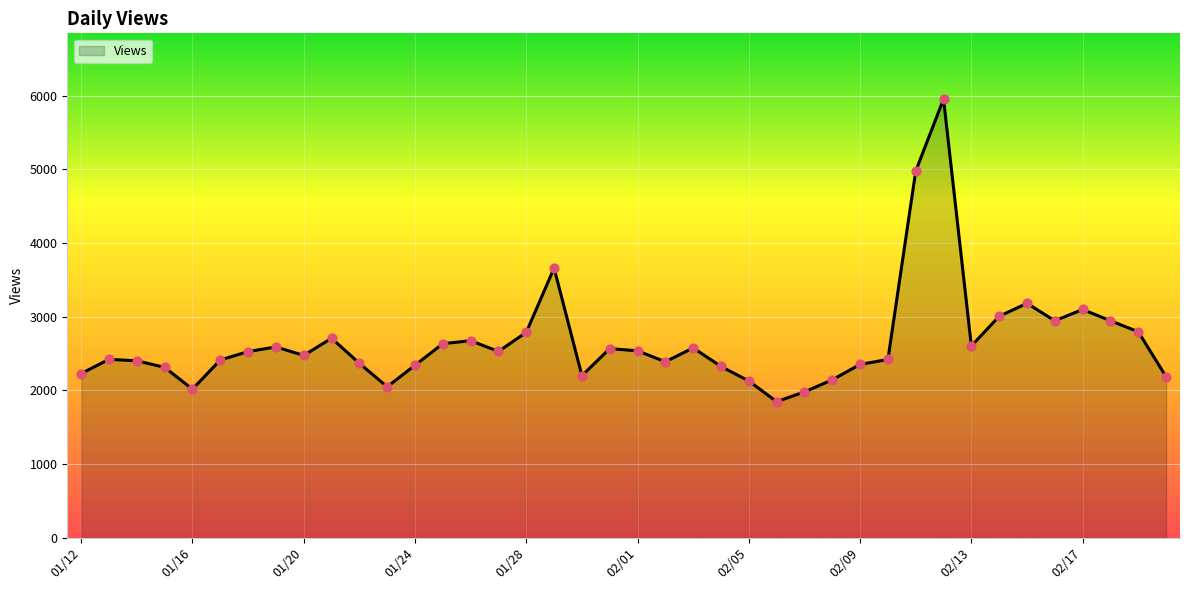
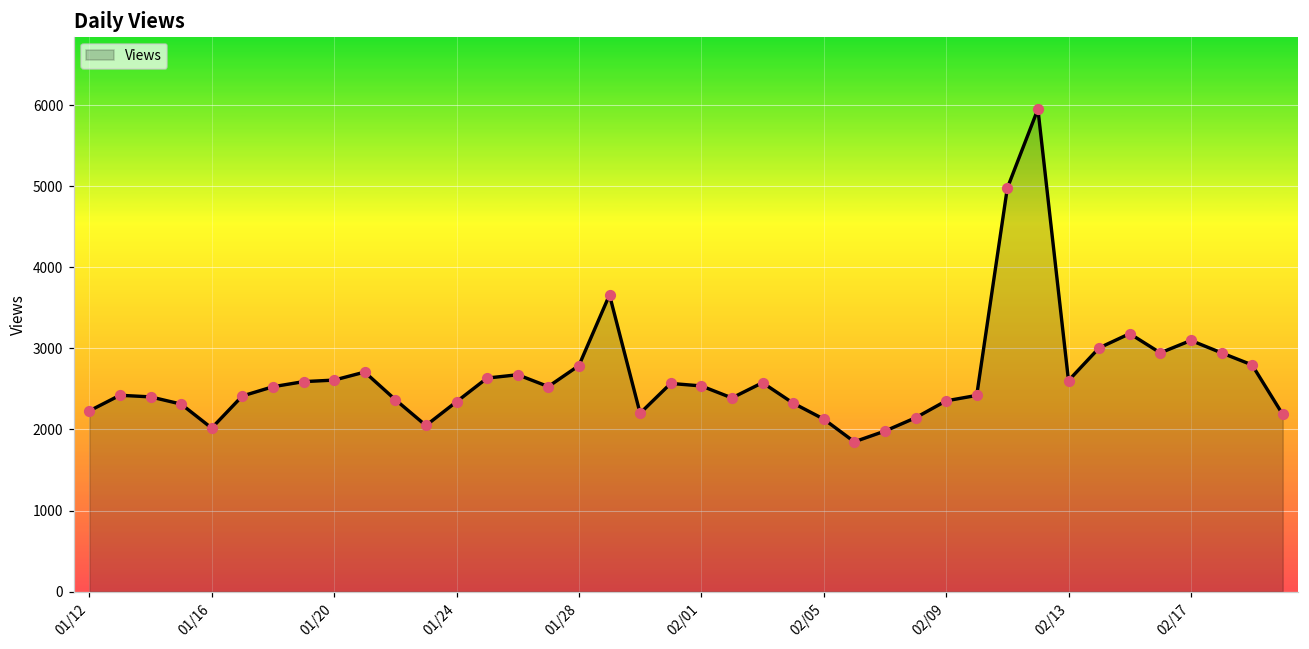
01/20: 2500 -> 2600
